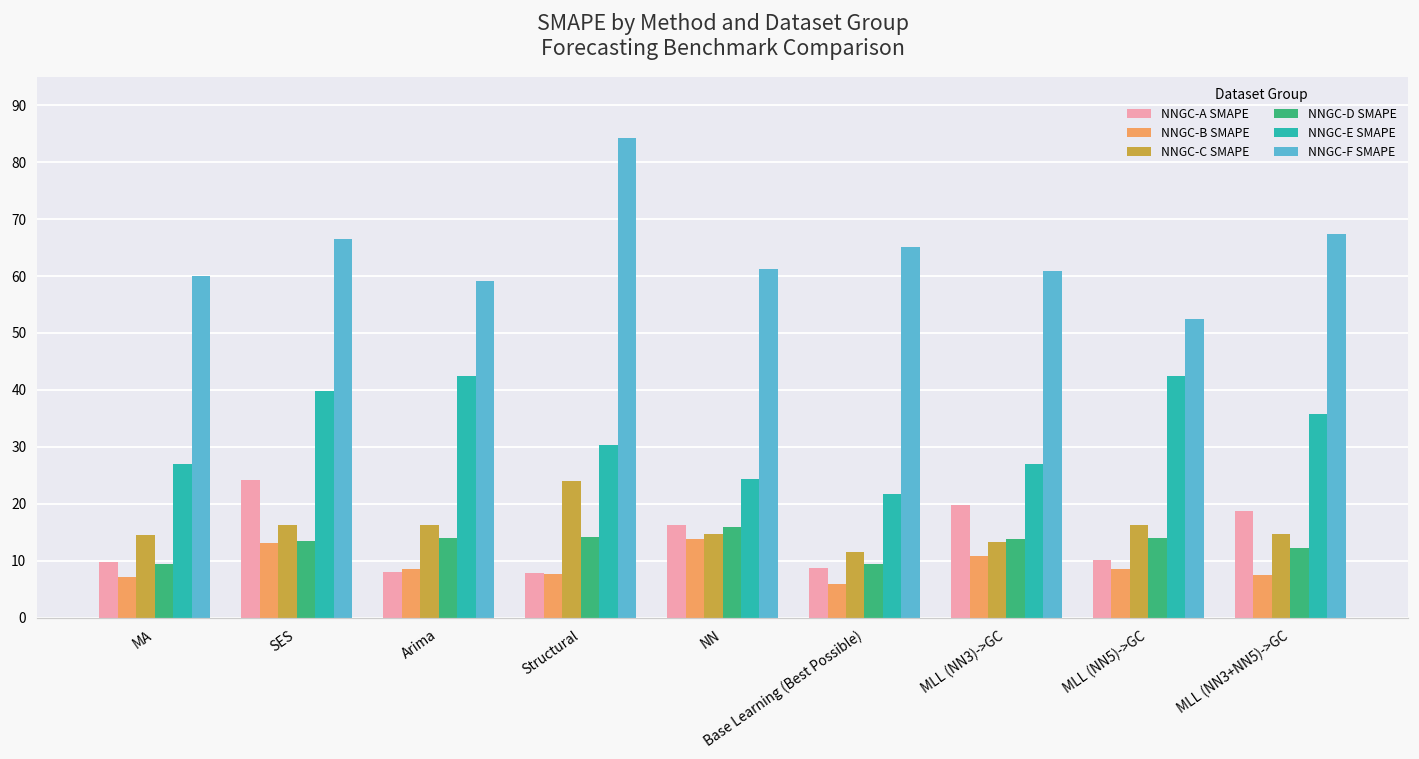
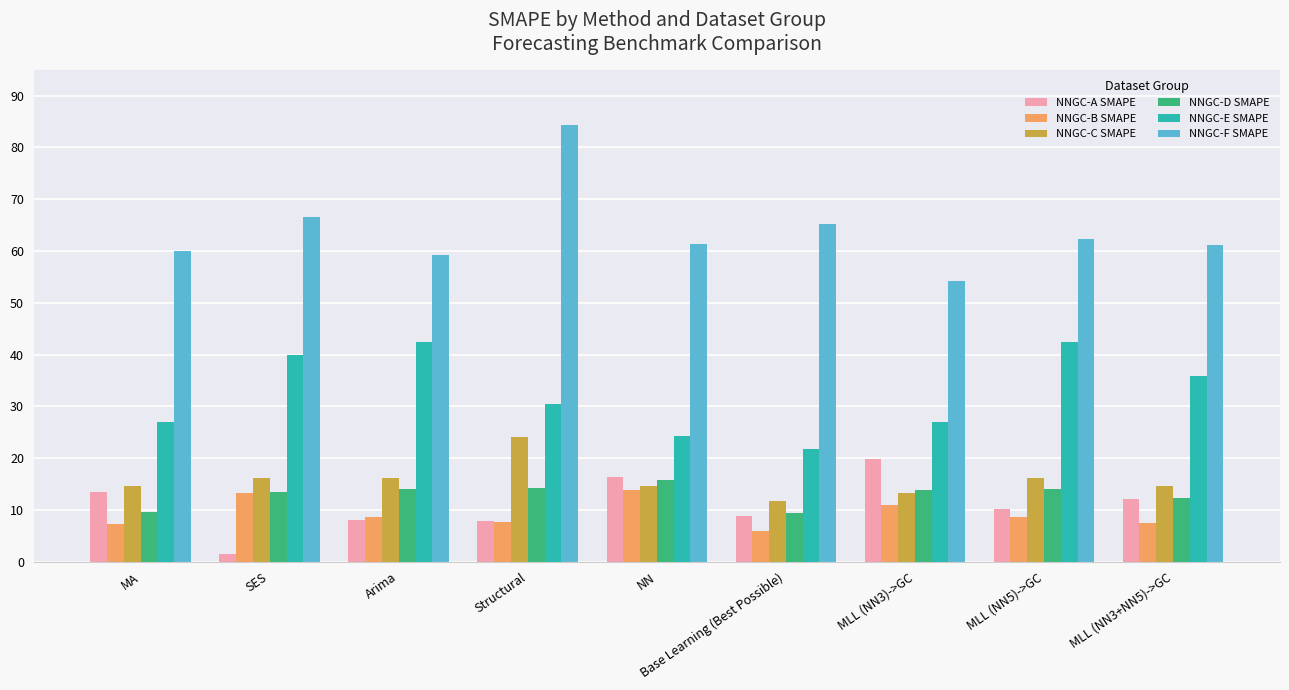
NNGC-A SMAPE, MA: 10 -> 13
NNGC-A SMAPE, SES: 24 -> 2
NNGC-F SMAPE, MLL (NN3)->GC: 61 -> 54
NNGC-F SMAPE, MLL (NN5)->GC: 52 -> 62
NNGC-A SMAPE, MLL (NN3+NN5)->GC: 19 -> 12
NNGC-F SMAPE, MLL (NN3+NN5)->GC: 67 -> 61
